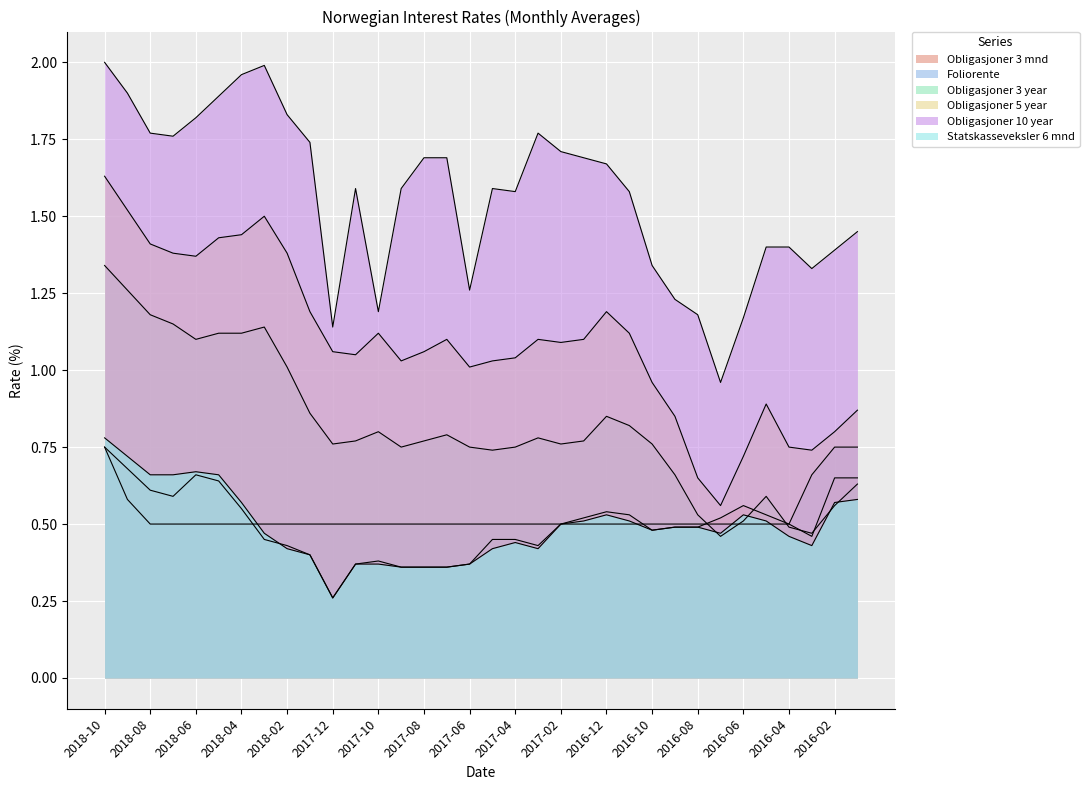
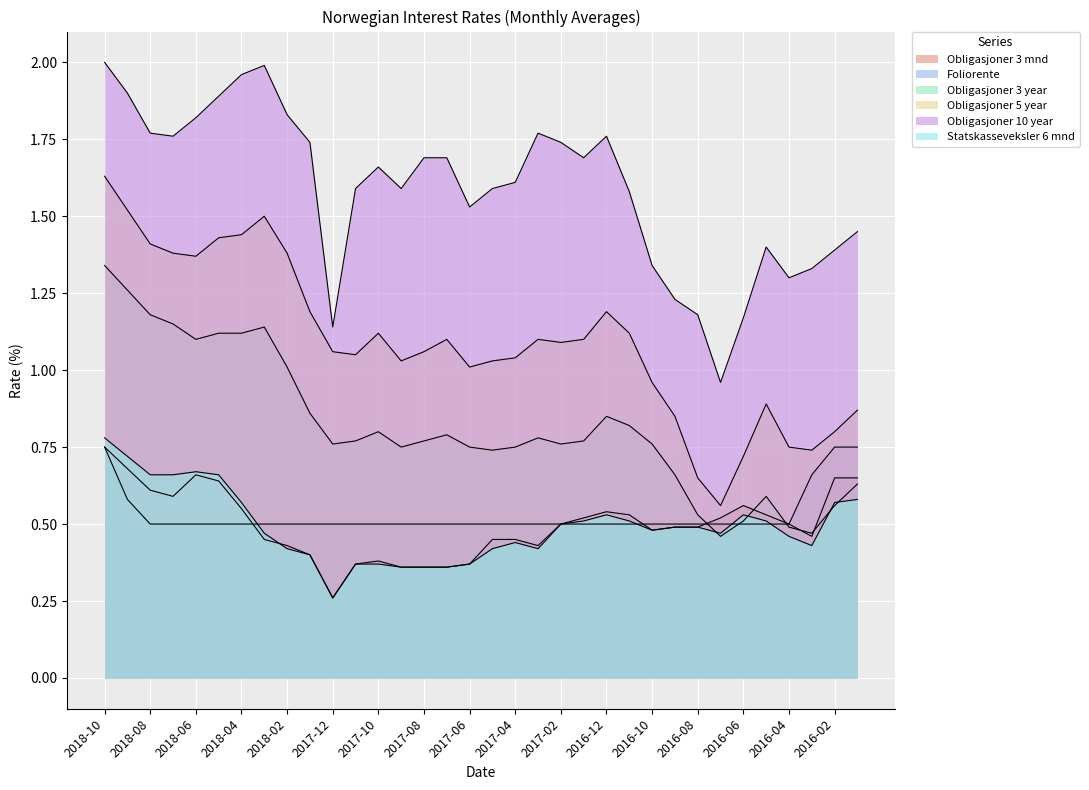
Obligasjoner 10 year, 2017-10: 1.19 -> 1.66
Obligasjoner 10 year, 2017-06: 1.26 -> 1.53
Obligasjoner 10 year, 2017-04: 1.58 -> 1.61
Obligasjoner 10 year, 2017-02: 1.71 -> 1.74
Obligasjoner 10 year, 2016-12: 1.67 -> 1.76
Obligasjoner 10 year, 2016-04: 1.4 -> 1.3
